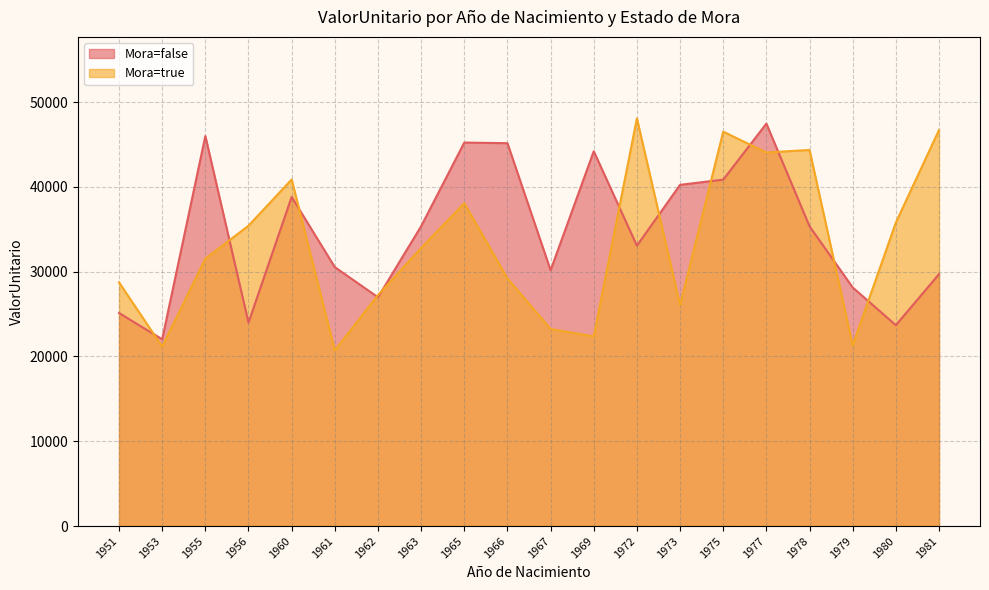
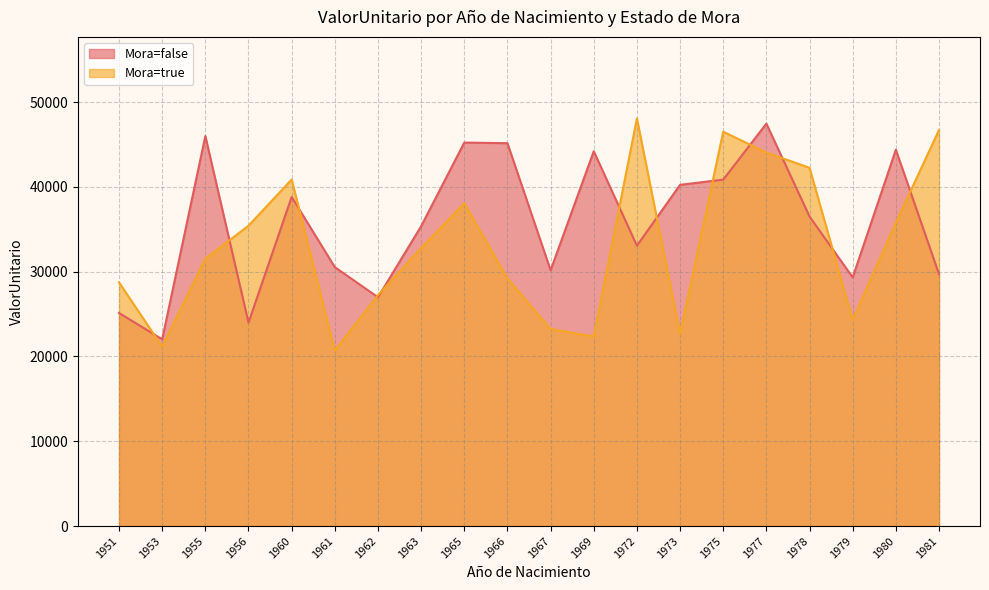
Mora=true, 1973: 26000 -> 23000
Mora=false, 1978: 35000 -> 36000
Mora=true, 1978: 44000 -> 42000
Mora=false, 1979: 28000 -> 29000
Mora=true, 1979: 21000 -> 24000
Mora=false, 1980: 24000 -> 44000
